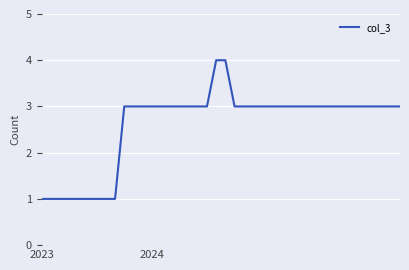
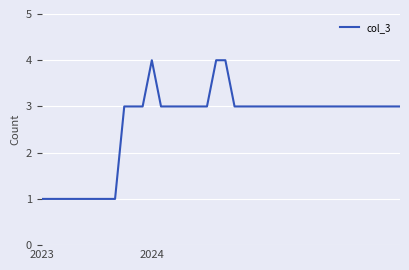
2024: 3 -> 4
